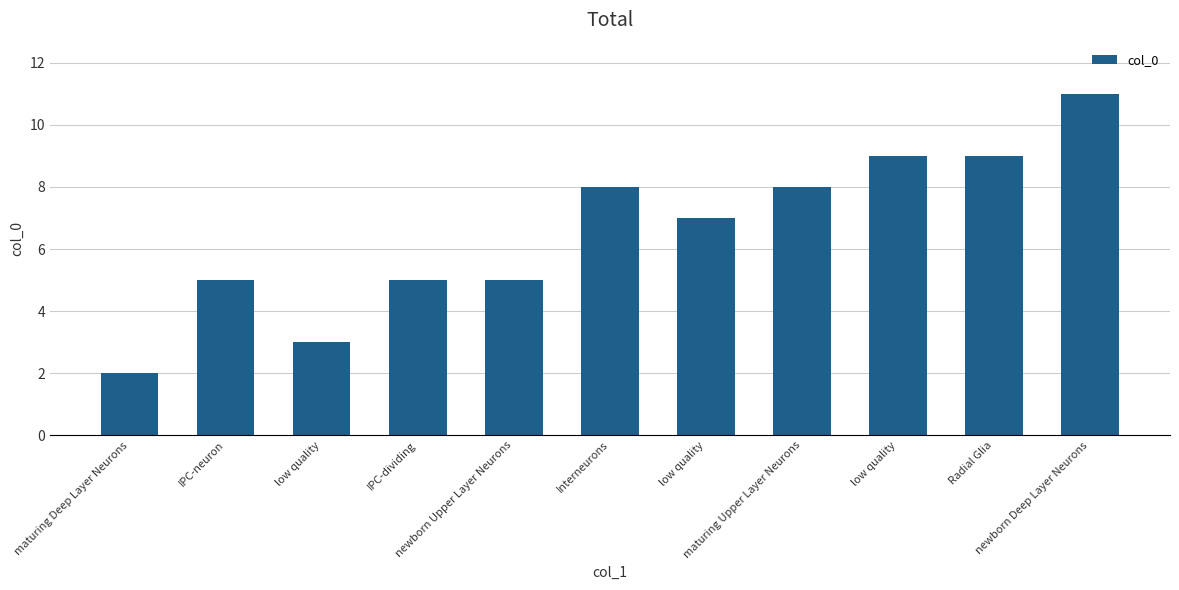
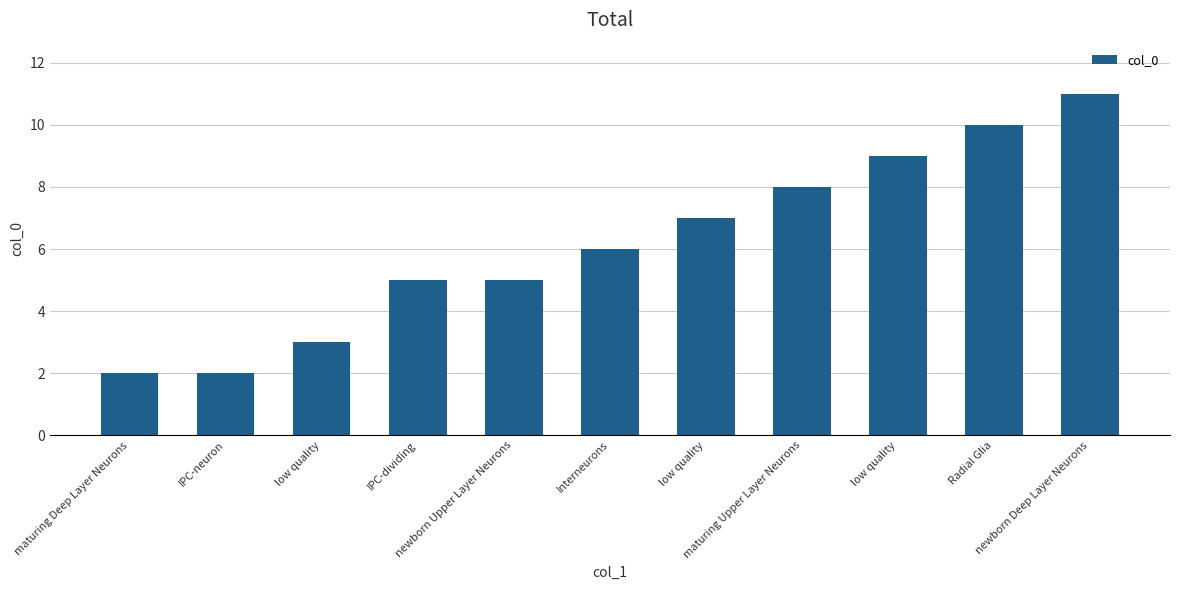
IPC-neuron: 5 -> 2
Interneurons: 8 -> 6
Radial Glia: 9 -> 10
